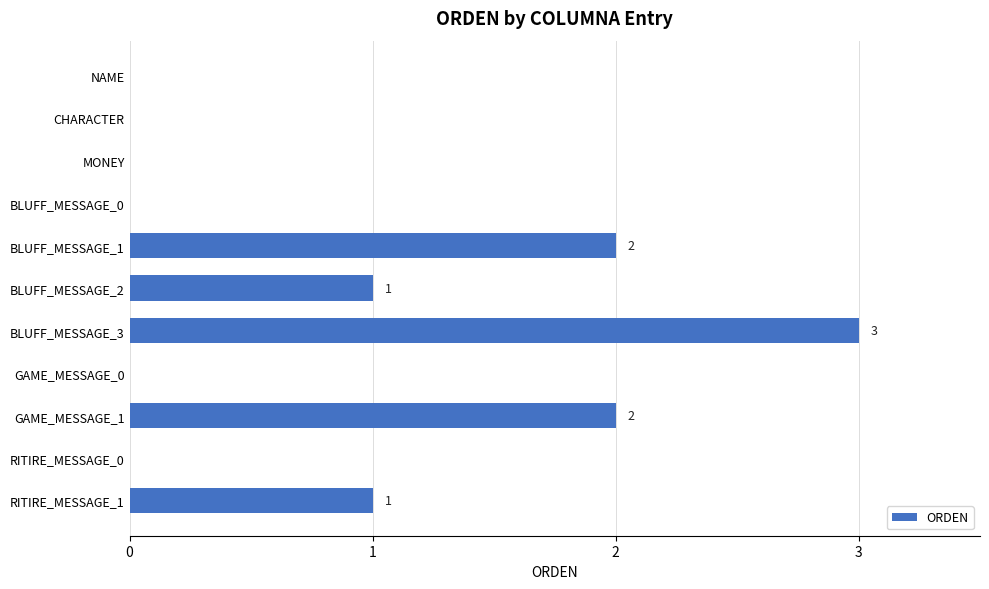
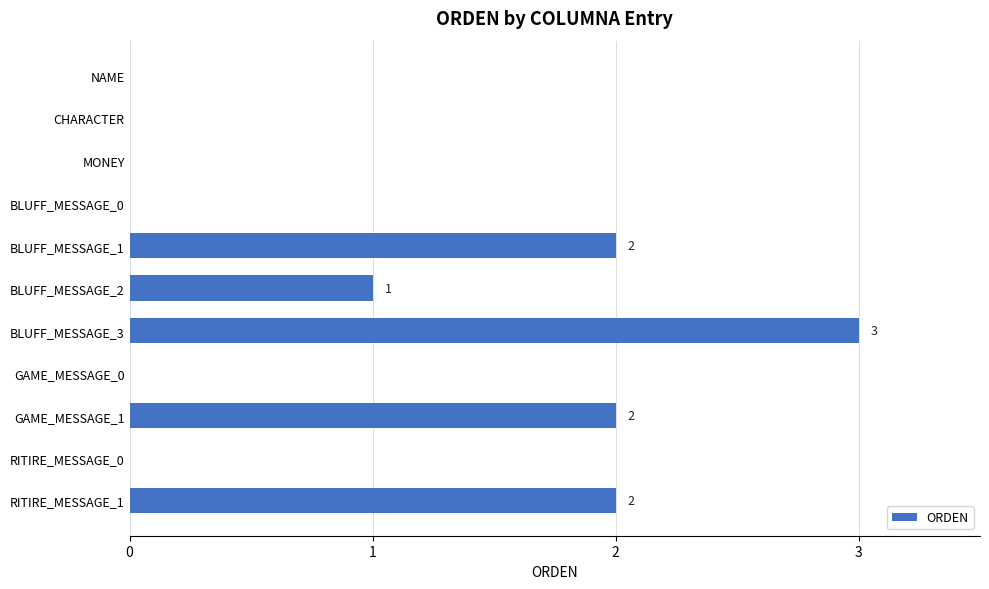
RITIRE_MESSAGE_1: 1 -> 2
